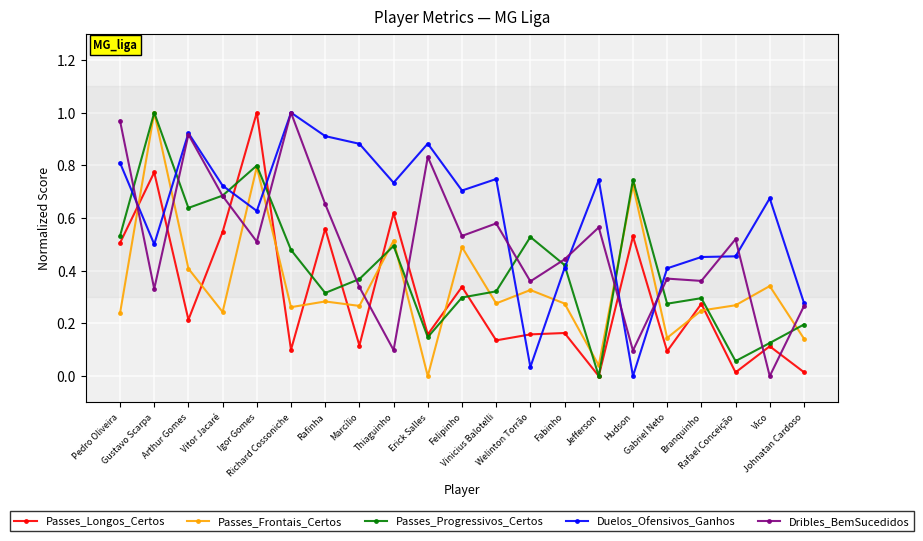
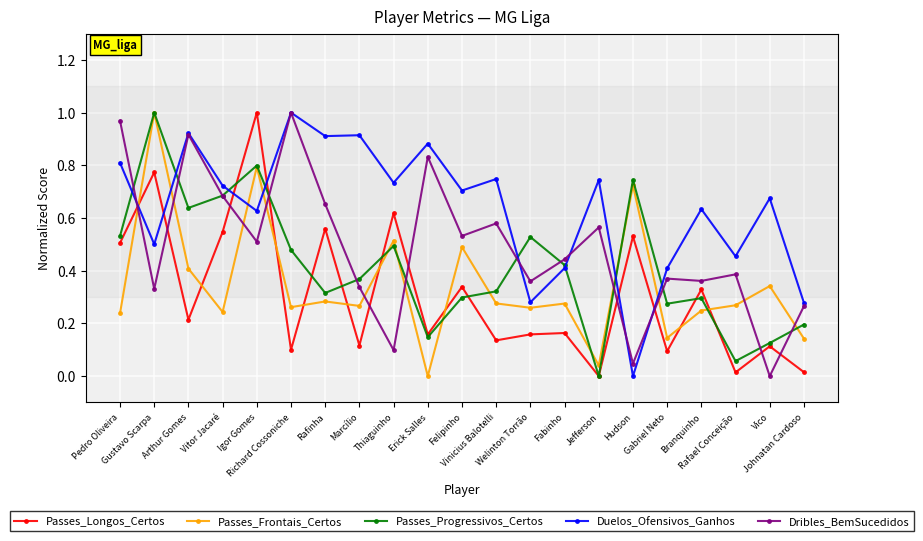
Duelos_Ofensivos_Ganhos, Marcílio: 0.88 -> 0.91
Passes_Frontais_Certos, Welinton Torrão: 0.33 -> 0.26
Duelos_Ofensivos_Ganhos, Welinton Torrão: 0.03 -> 0.28
Dribles_BemSucedidos, Hudson: 0.10 -> 0.05
Passes_Longos_Certos, Branquinho: 0.27 -> 0.33
Duelos_Ofensivos_Ganhos, Branquinho: 0.45 -> 0.63
Dribles_BemSucedidos, Rafael Conceição: 0.52 -> 0.39
